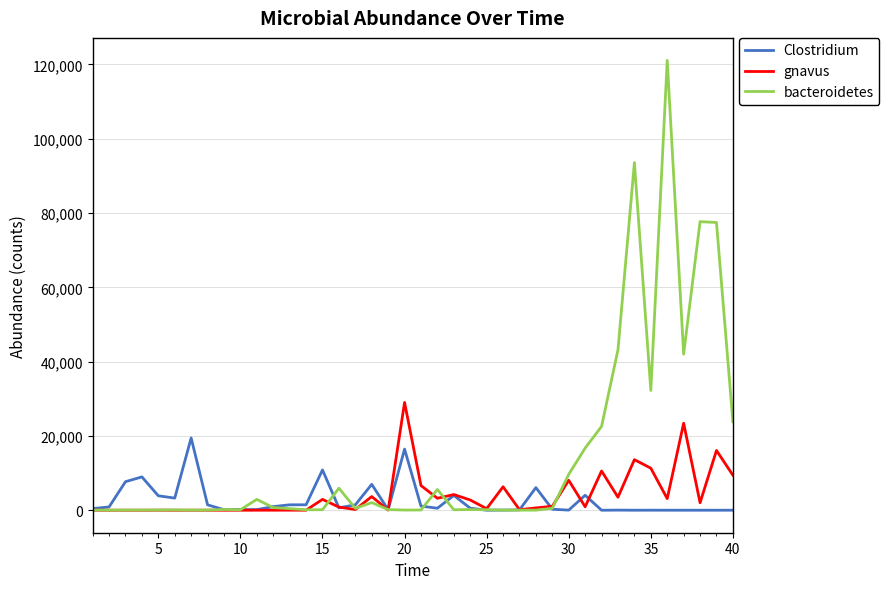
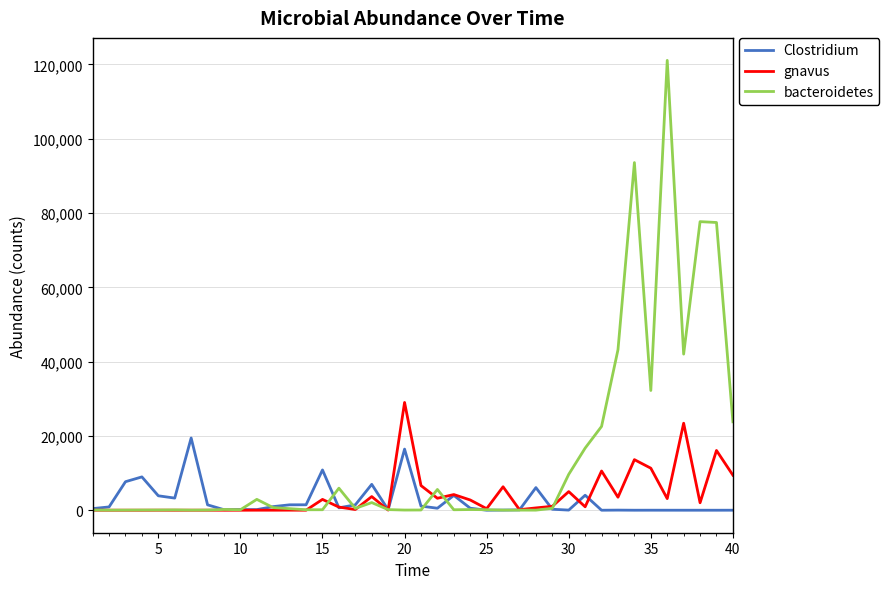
gnavus, 30: 8,000 -> 5,000
